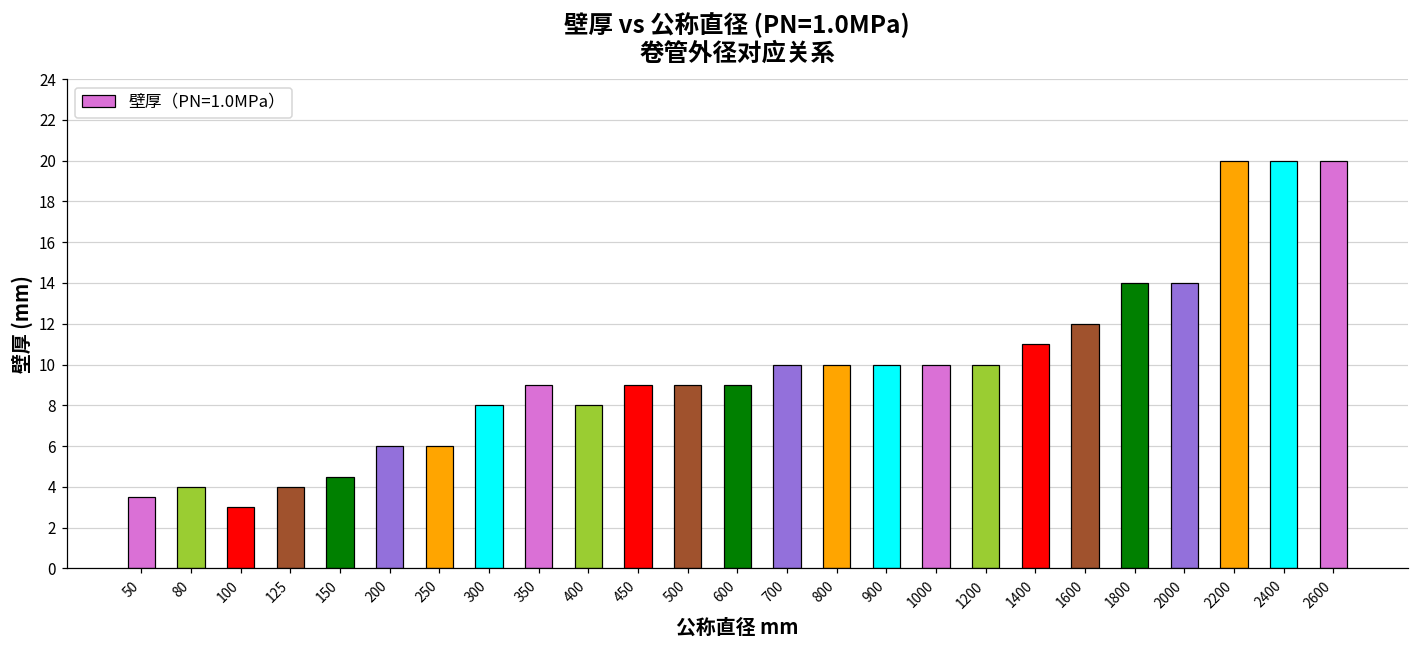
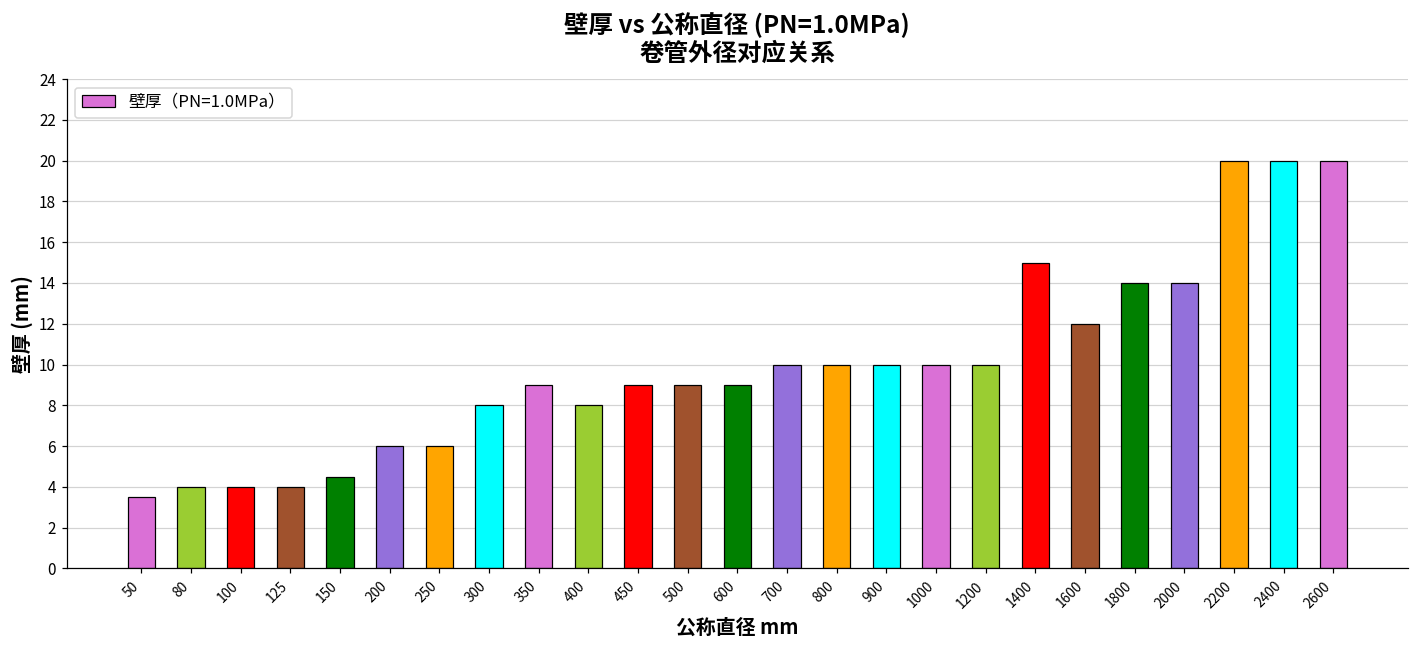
100: 3 -> 4
1400: 11 -> 15
